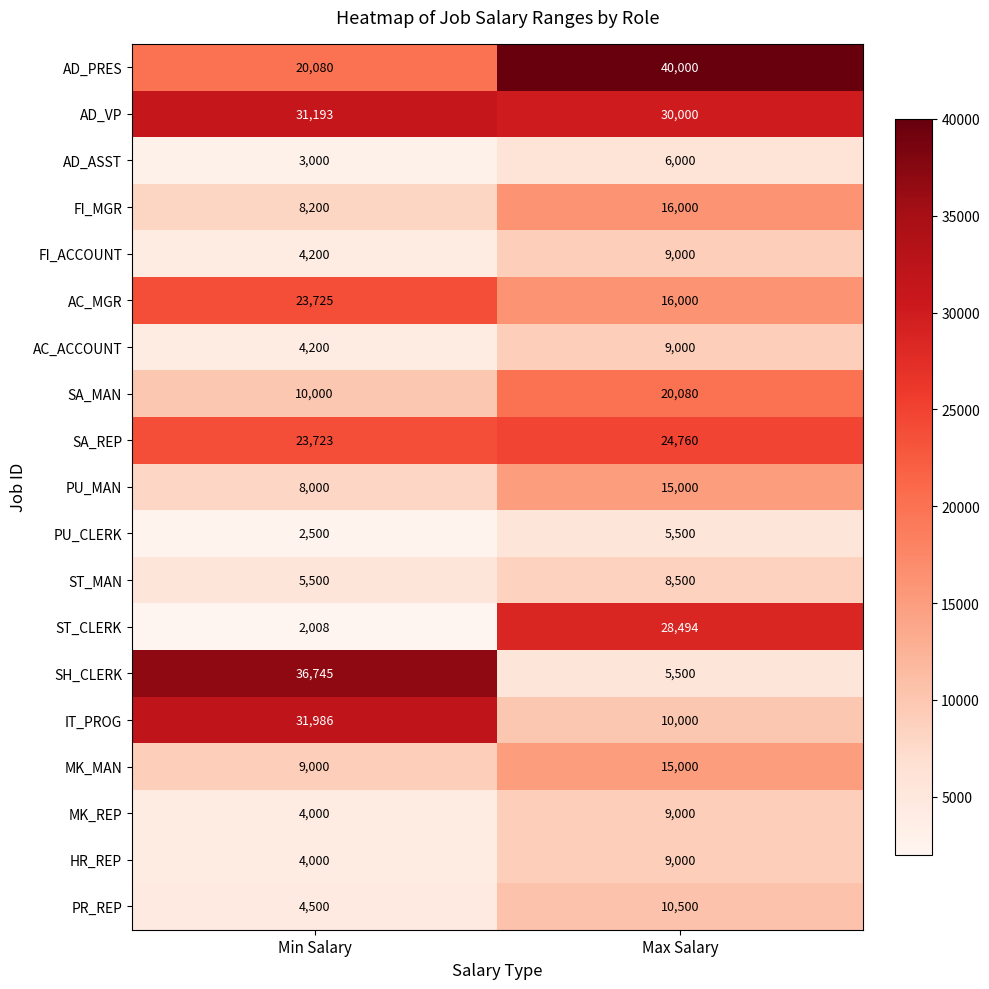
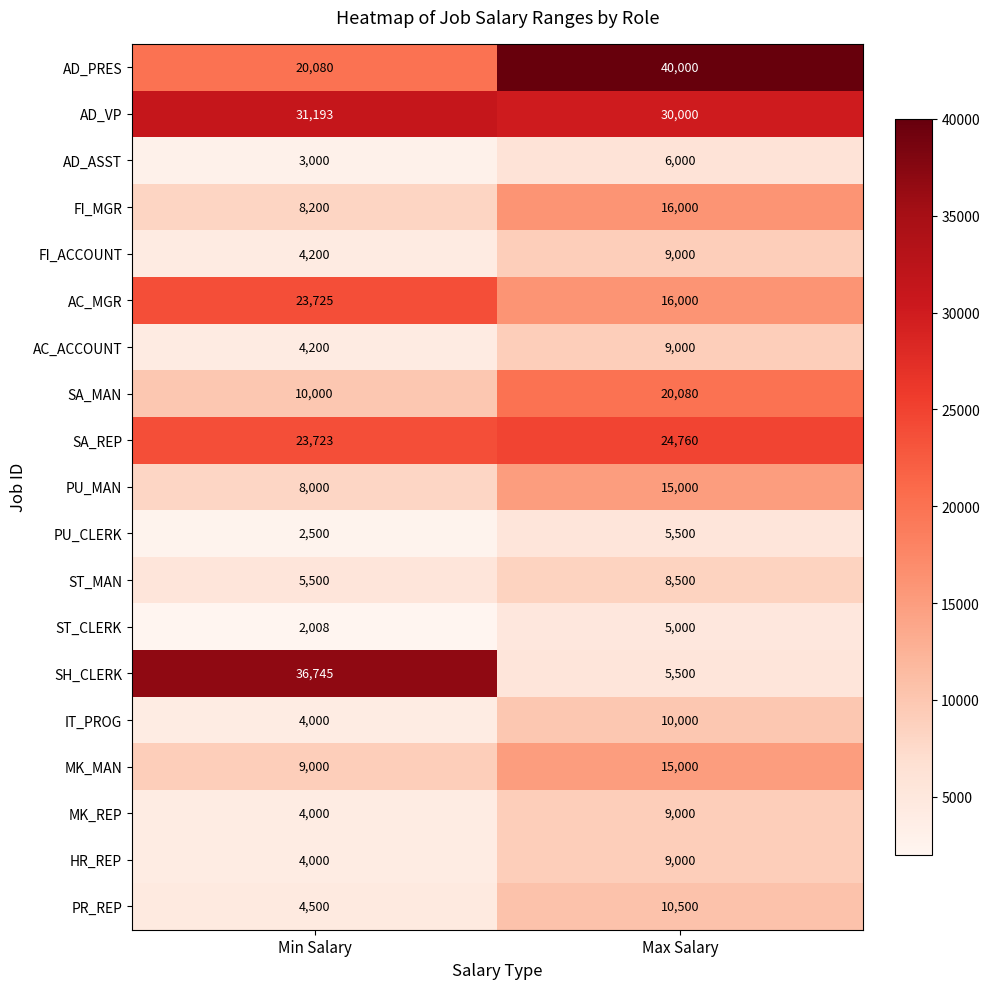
ST_CLERK, Max Salary: 28,494 -> 5,000
IT_PROG, Min Salary: 31,986 -> 4,000
